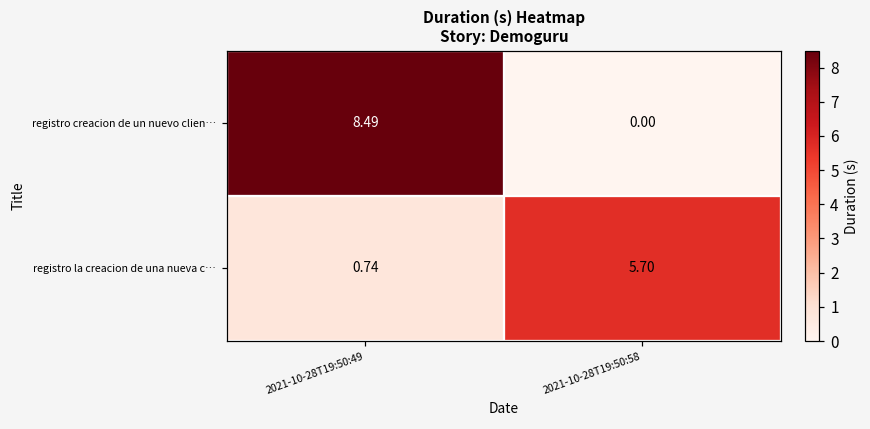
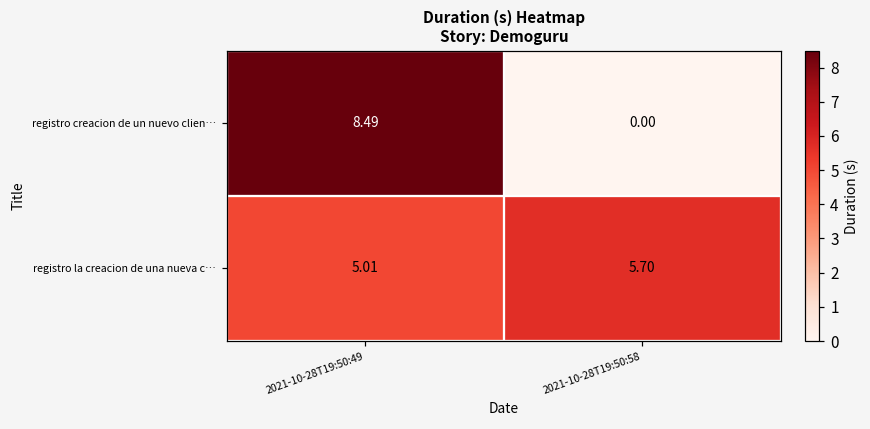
registro la creacion de una nueva c…, 2021-10-28T19:50:49: 0.74 -> 5.01
